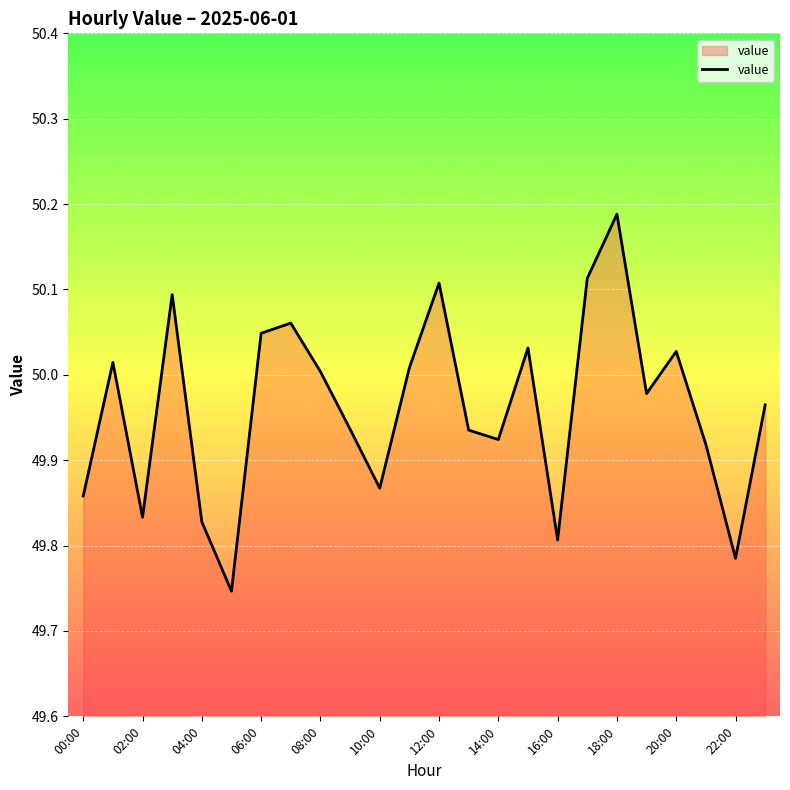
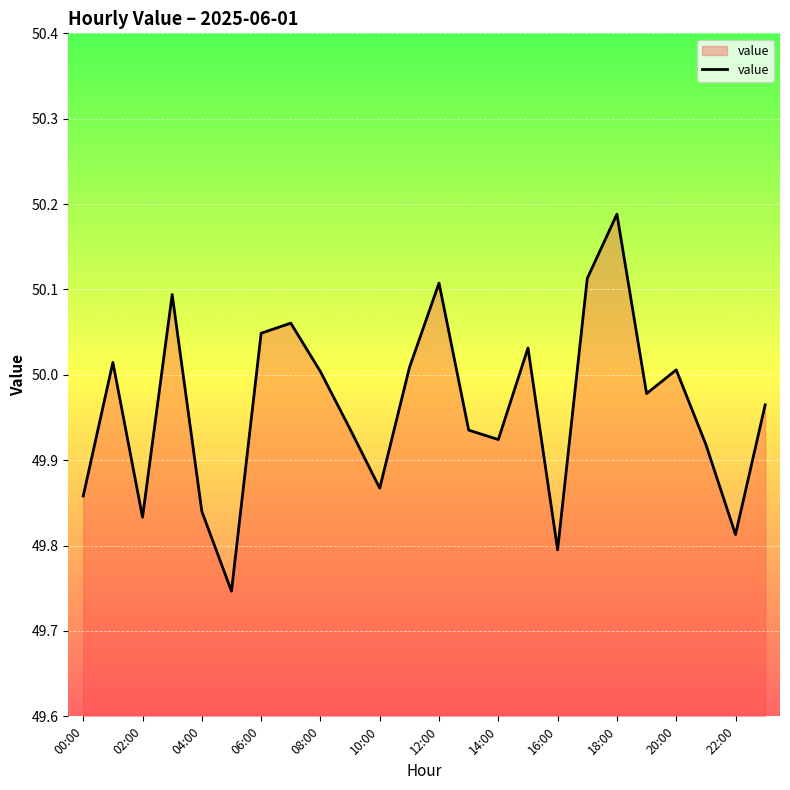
04:00: 49.83 -> 49.84
16:00: 49.81 -> 49.80
20:00: 50.03 -> 50.01
22:00: 49.79 -> 49.81
